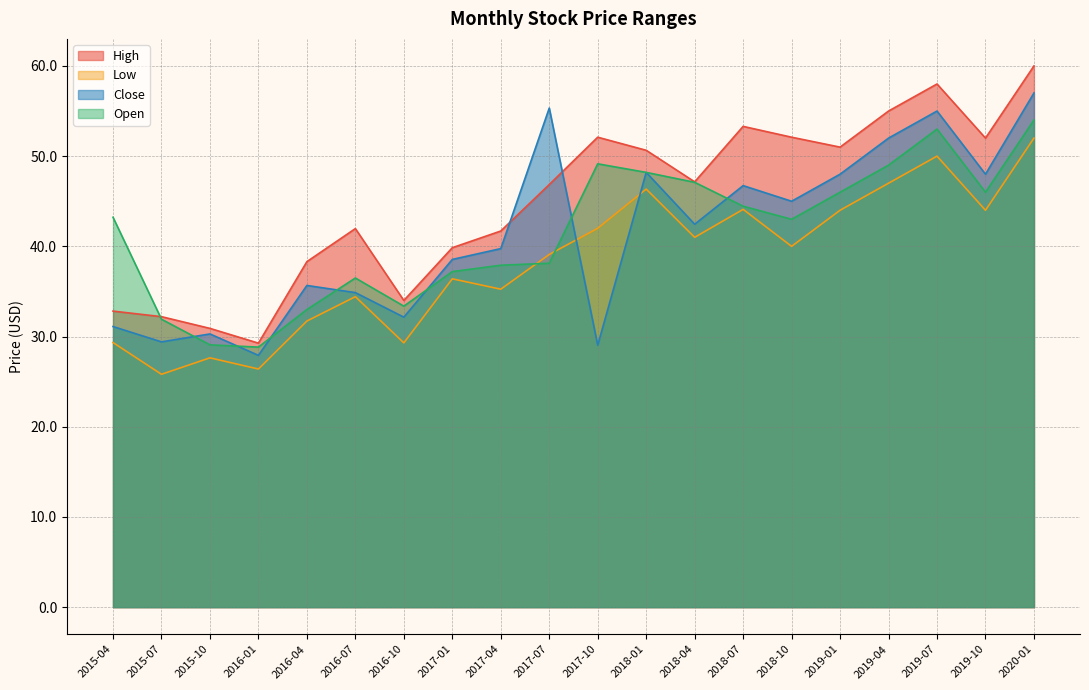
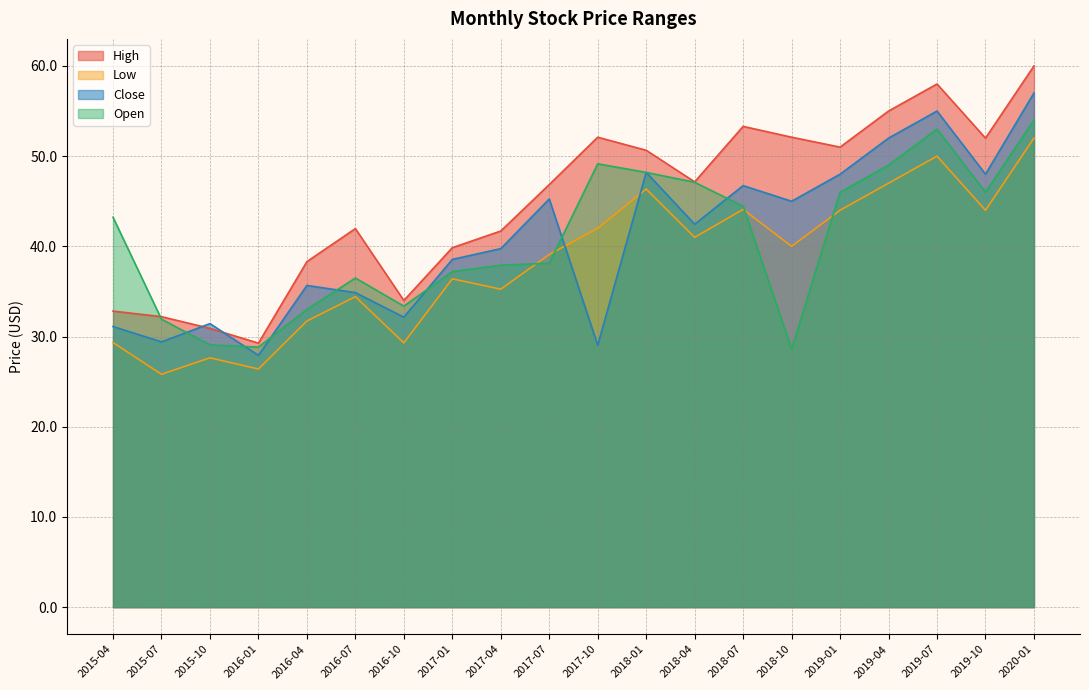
Close, 2015-10: 30 -> 31
Close, 2017-07: 55 -> 45
Open, 2018-10: 43 -> 29
